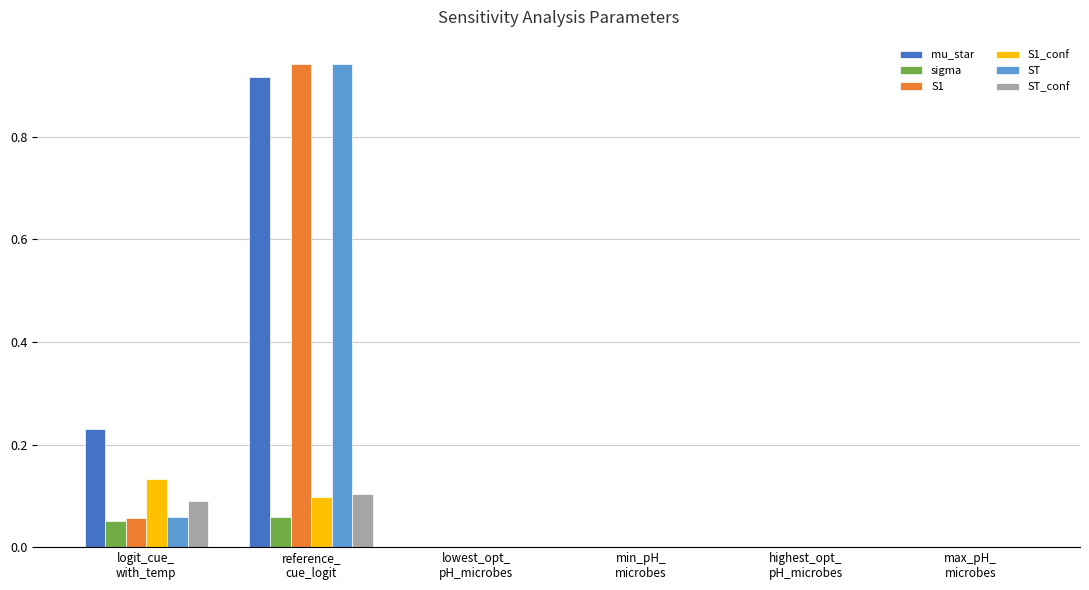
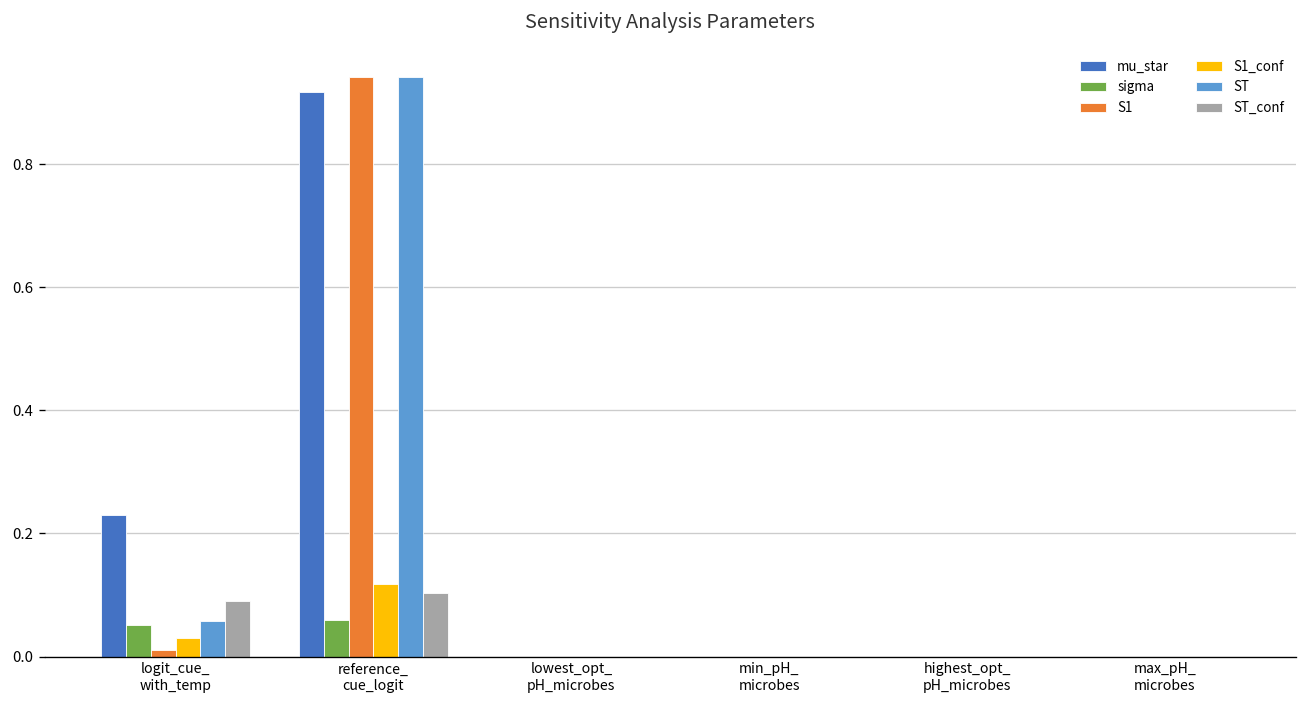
S1, logit_cue_ with_temp: 0.06 -> 0.01
S1_conf, logit_cue_ with_temp: 0.13 -> 0.03
S1_conf, reference_ cue_logit: 0.10 -> 0.12
